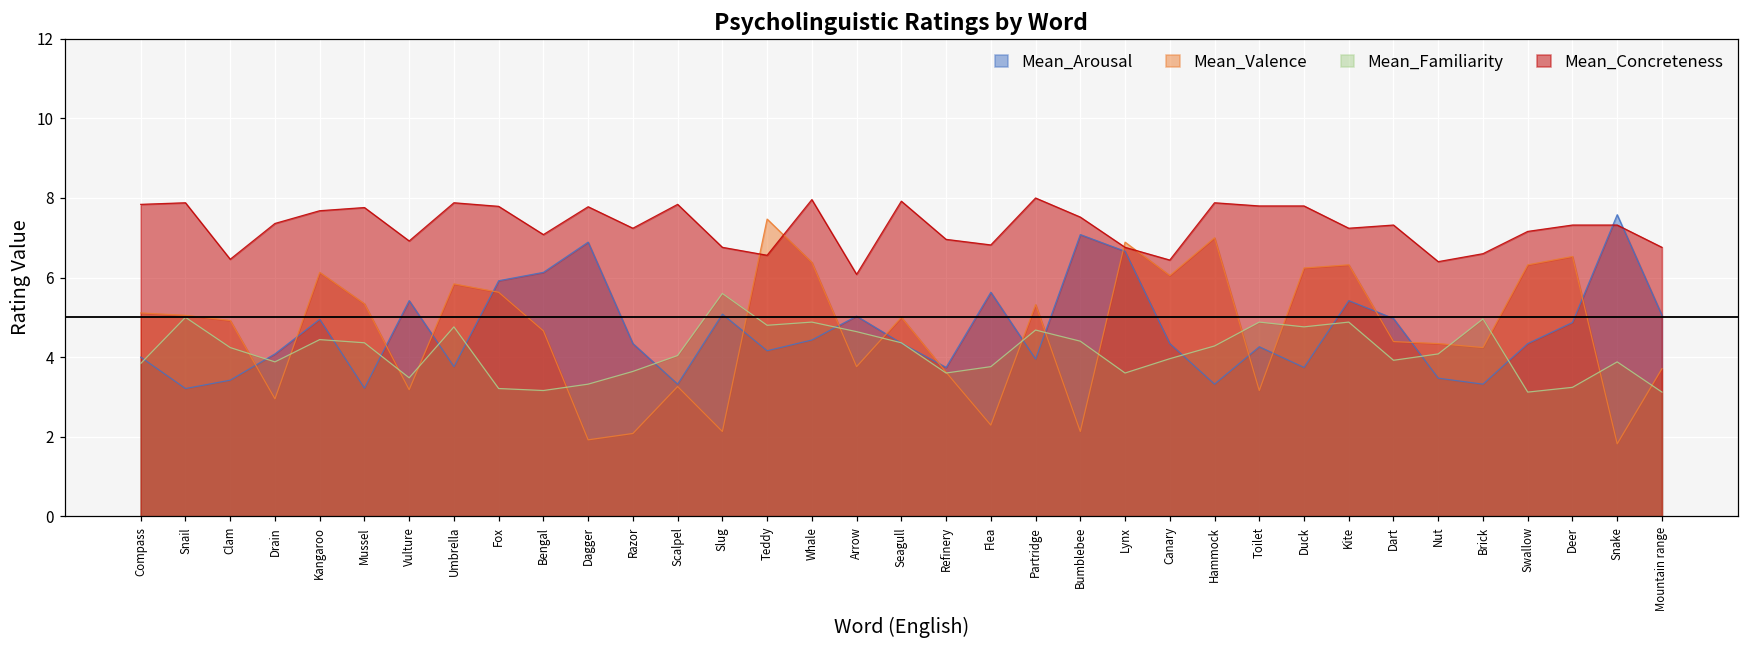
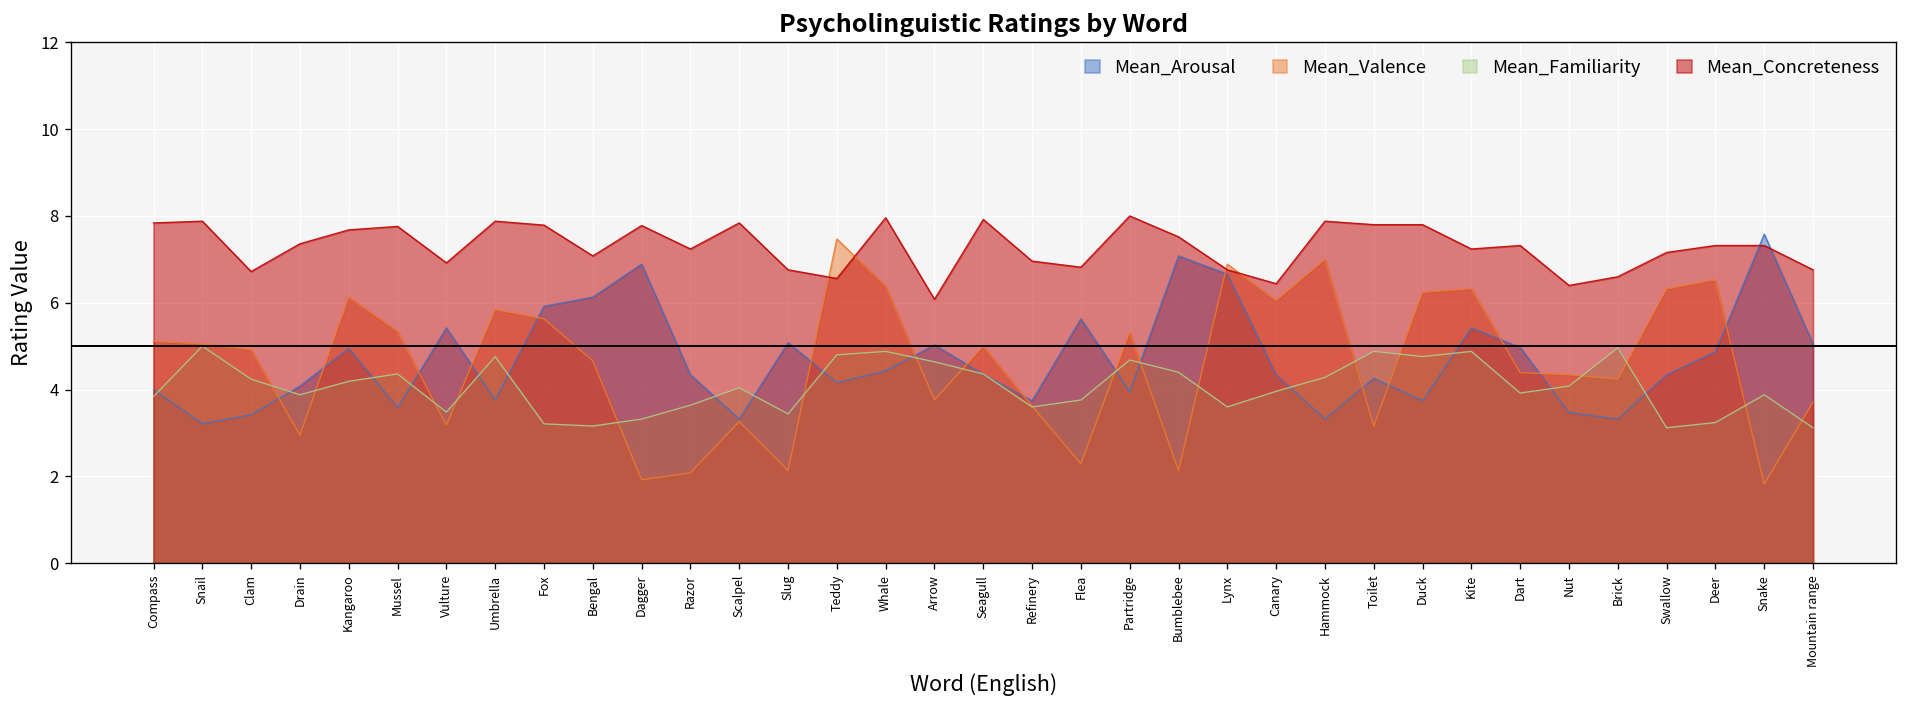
Mean_Concreteness, Clam: 6.5 -> 6.7
Mean_Familiarity, Kangaroo: 4.4 -> 4.2
Mean_Arousal, Mussel: 3.2 -> 3.6
Mean_Familiarity, Slug: 5.6 -> 3.4
